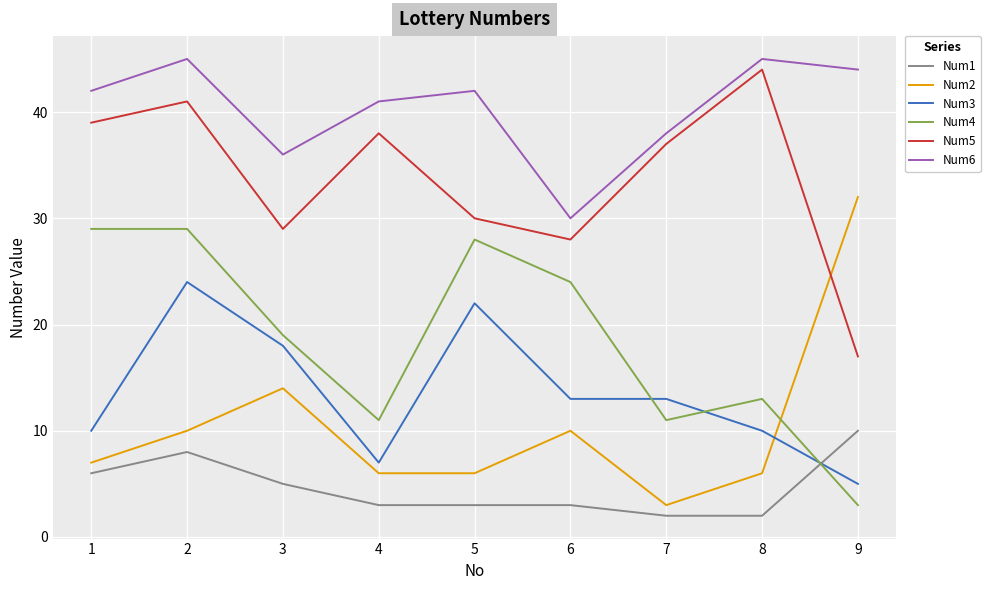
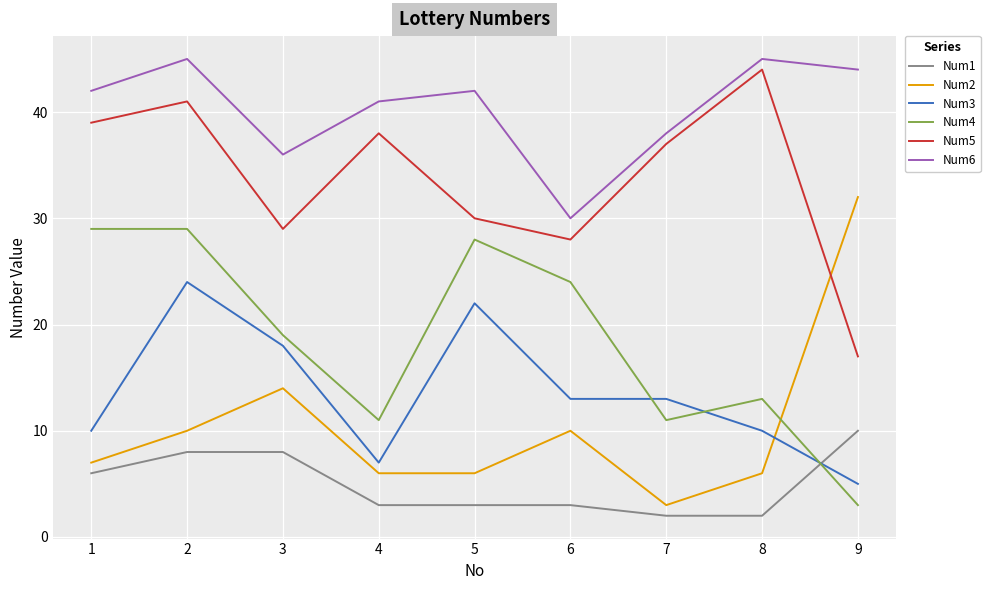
Num1, 3: 5 -> 8
